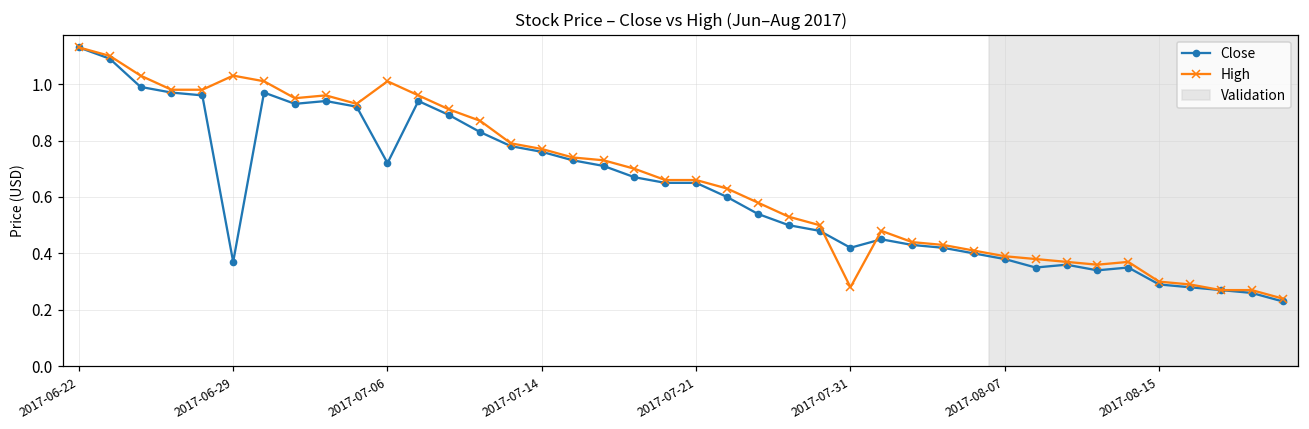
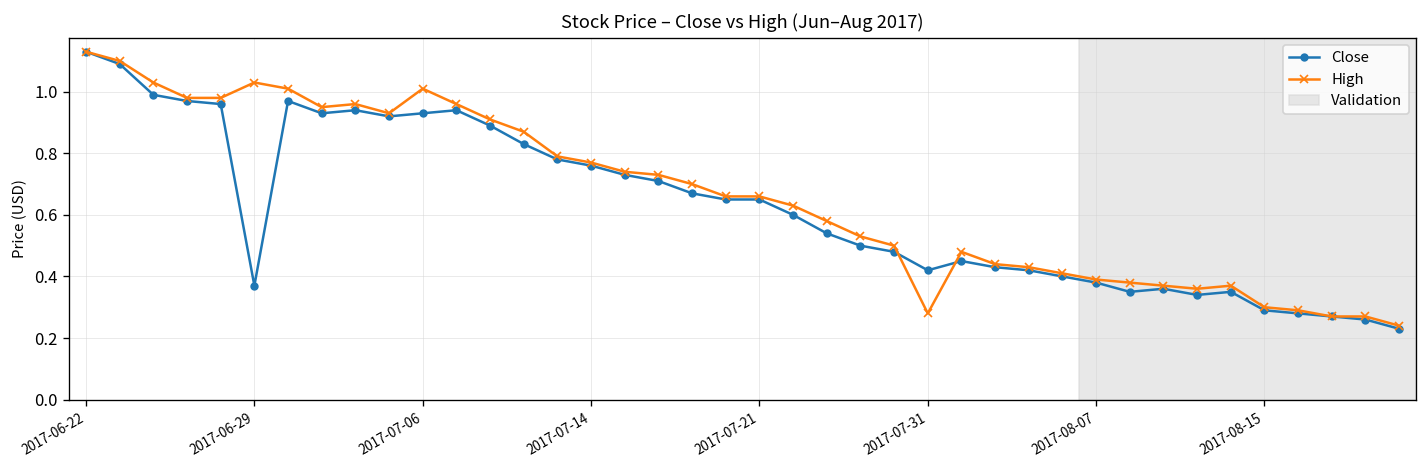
Close, 2017-07-06: 0.72 -> 0.93
